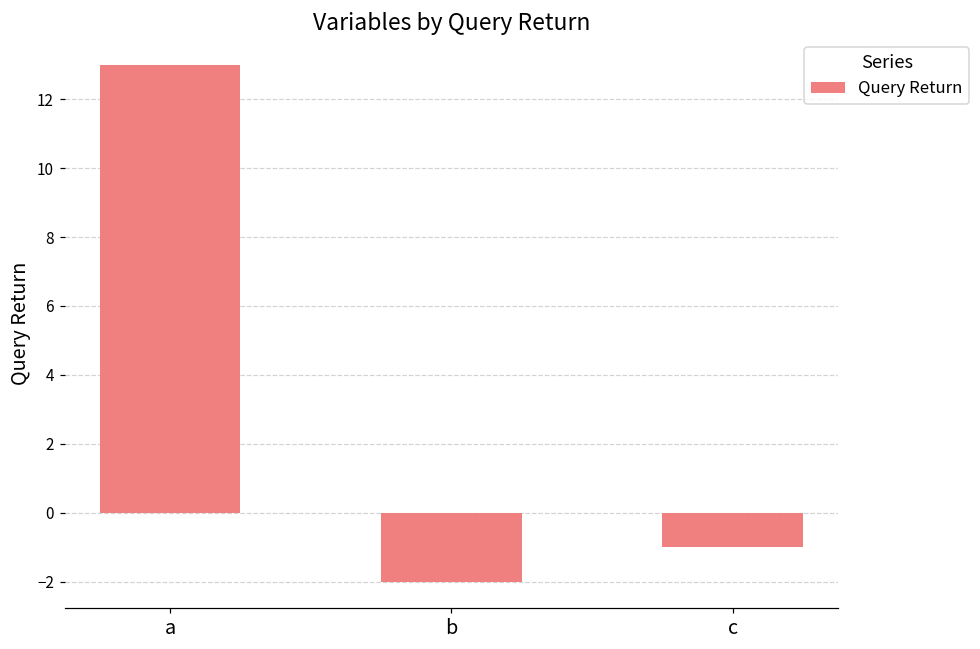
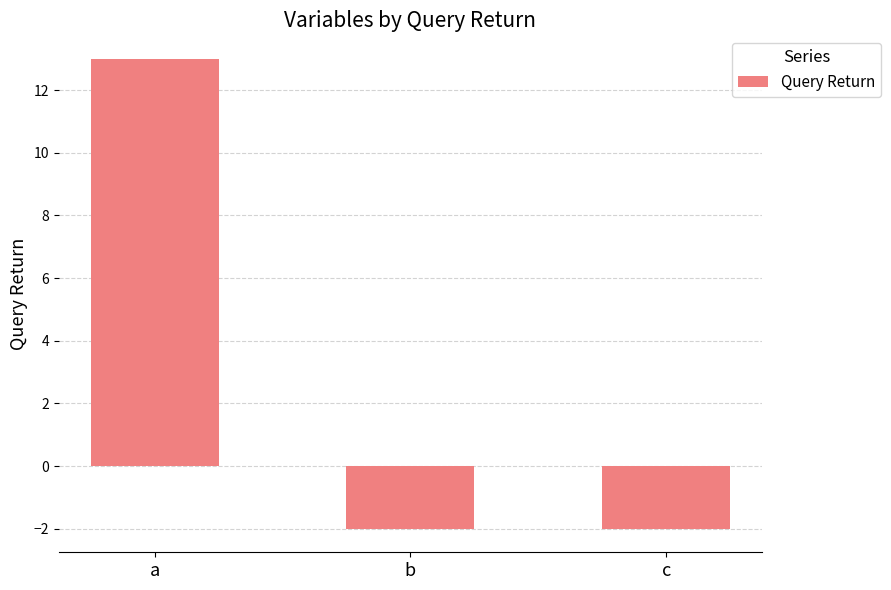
c: -1 -> -2
